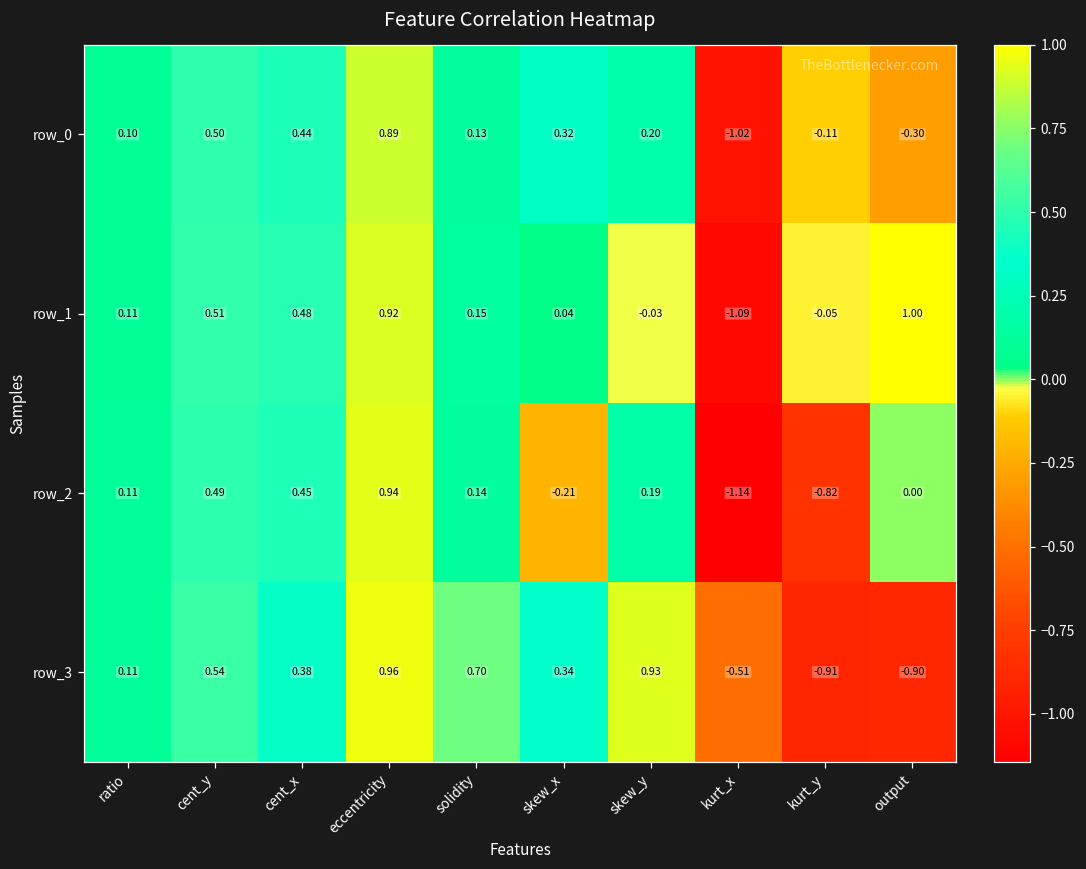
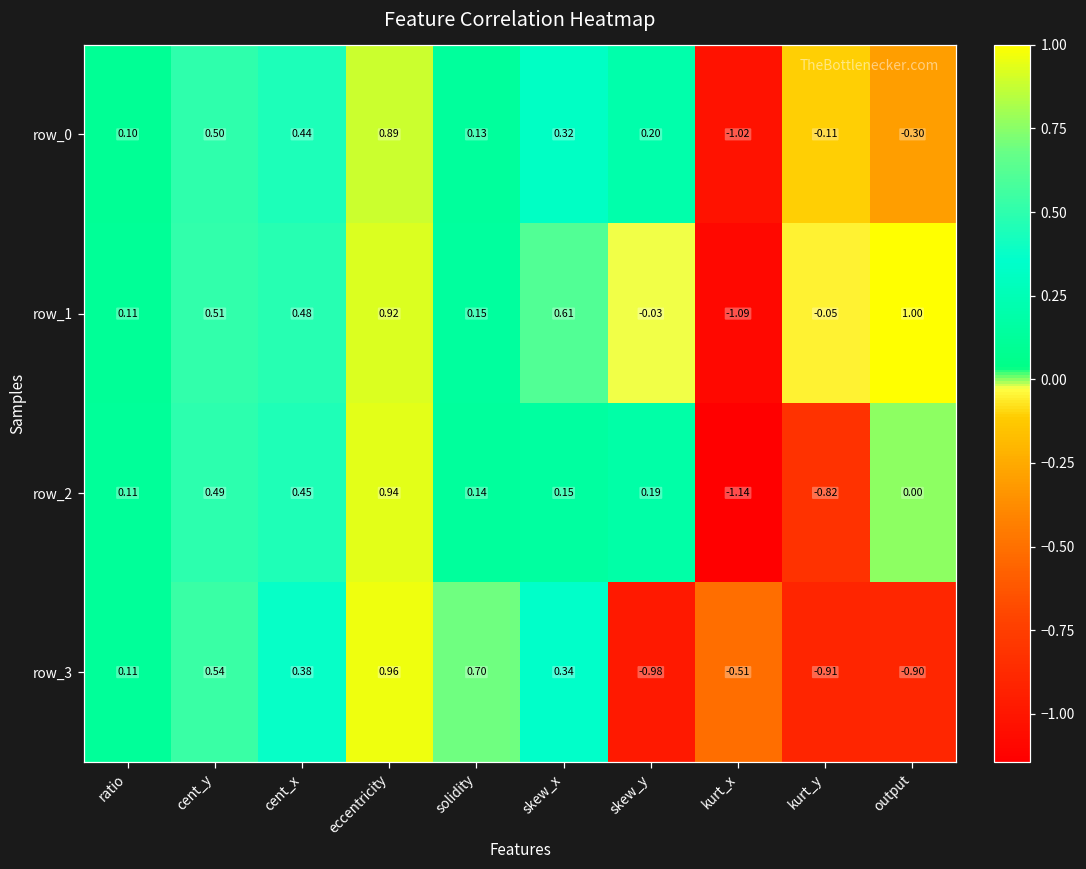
row_1, skew_x: 0.04 -> 0.61
row_2, skew_x: -0.21 -> 0.15
row_3, skew_y: 0.93 -> -0.98
